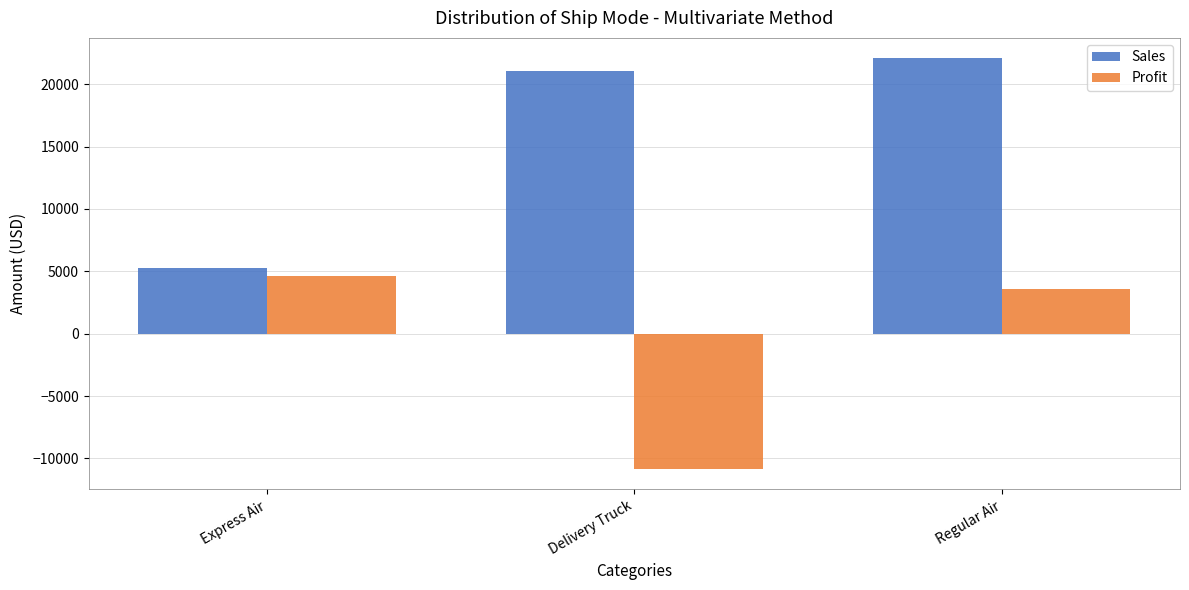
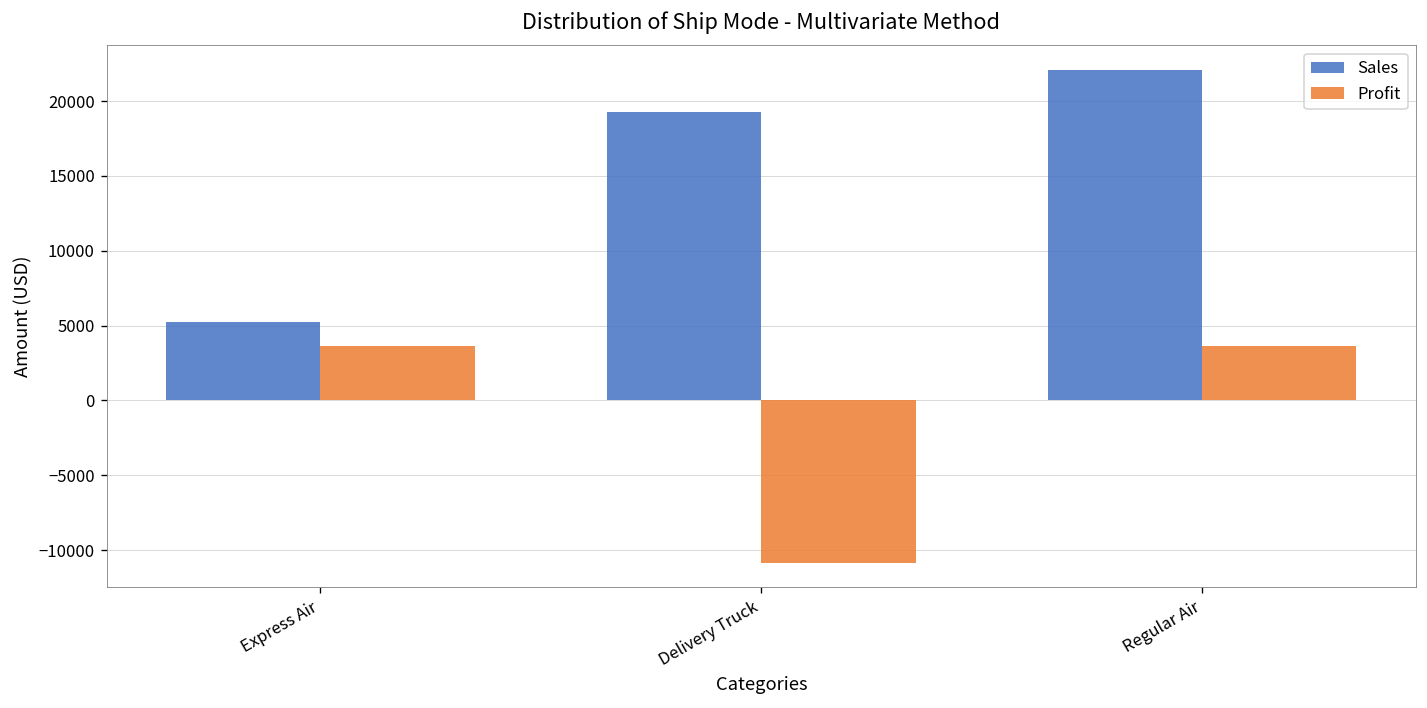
Profit, Express Air: 4700 -> 3700
Sales, Delivery Truck: 21100 -> 19200
